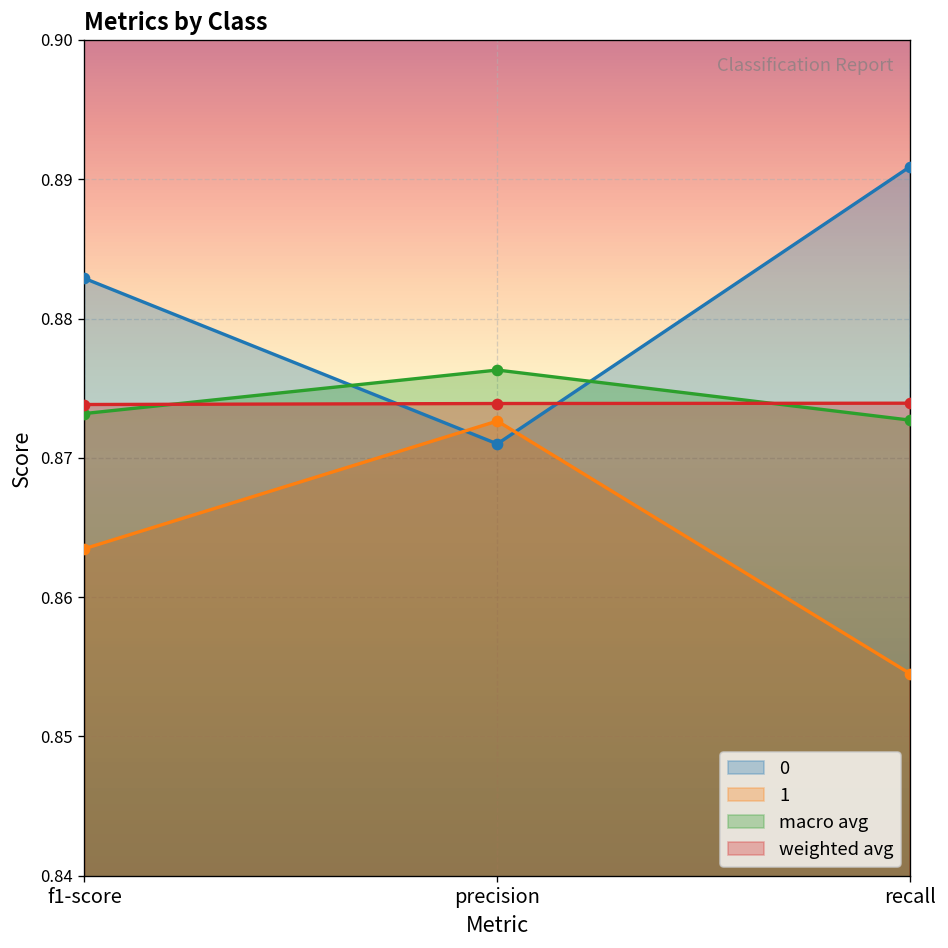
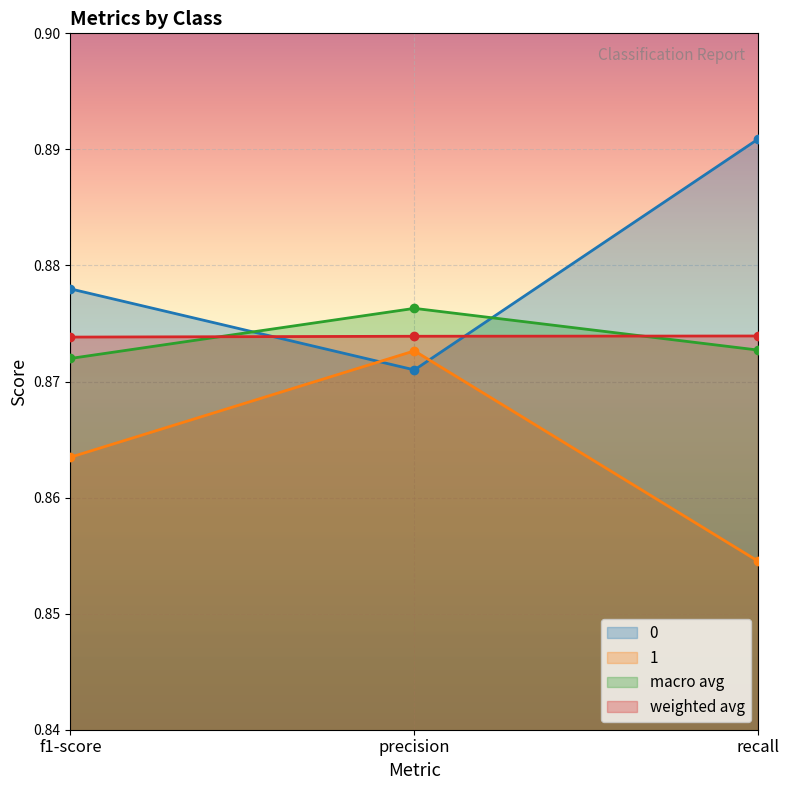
0, f1-score: 0.8829 -> 0.8780
macro avg, f1-score: 0.8732 -> 0.8720
